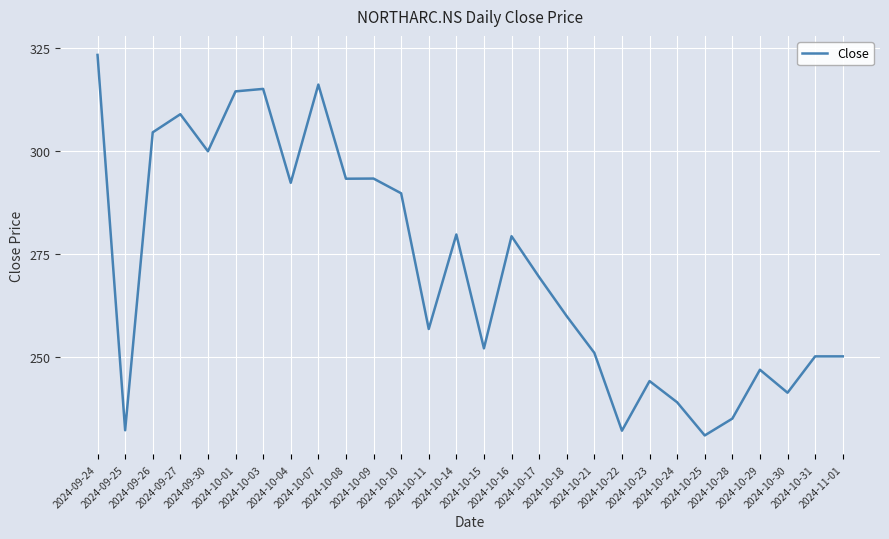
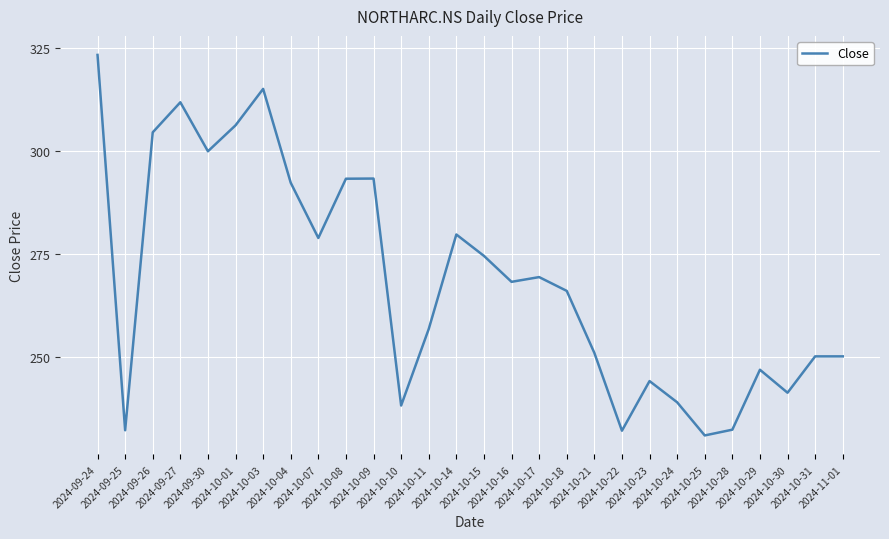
2024-09-27: 309 -> 312
2024-10-01: 315 -> 306
2024-10-07: 316 -> 279
2024-10-10: 290 -> 238
2024-10-15: 252 -> 275
2024-10-16: 279 -> 268
2024-10-18: 260 -> 266
2024-10-28: 235 -> 232
